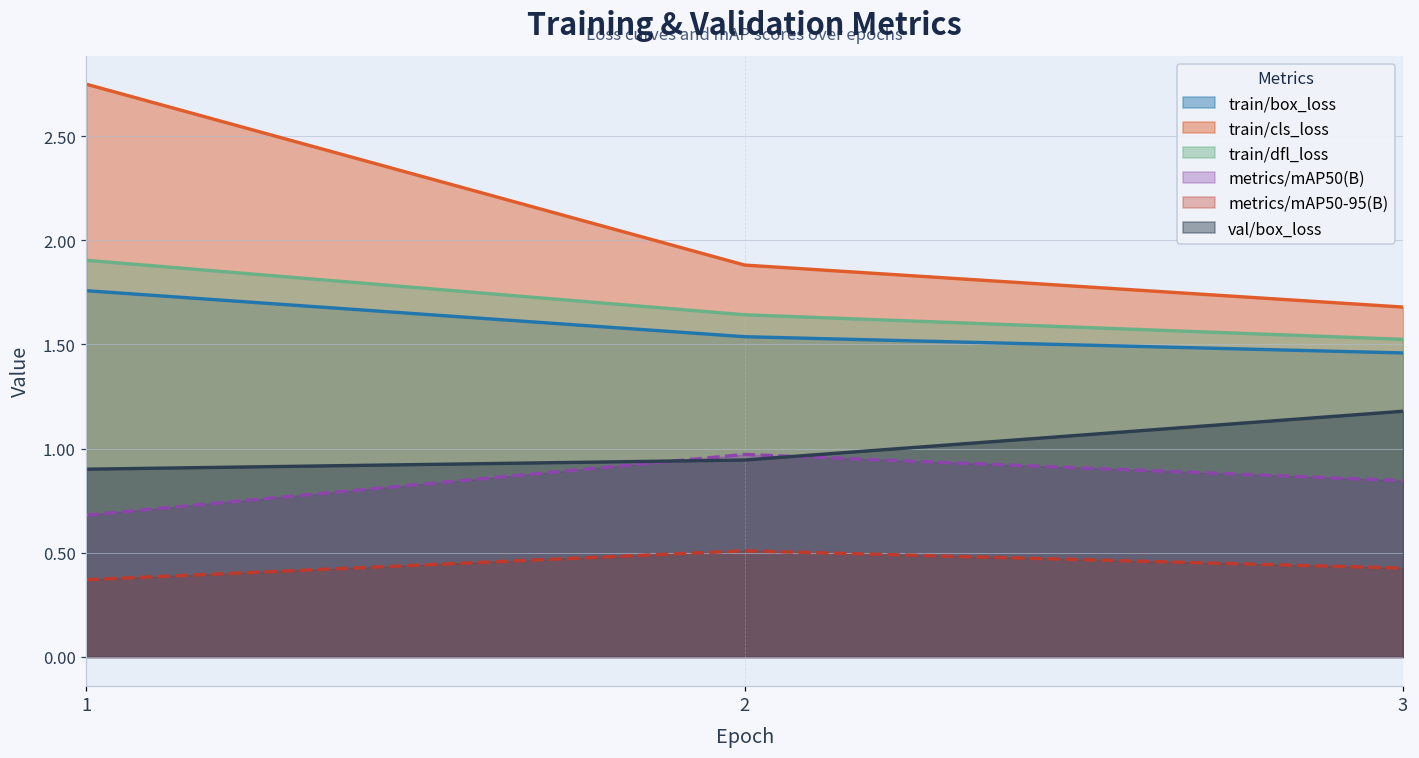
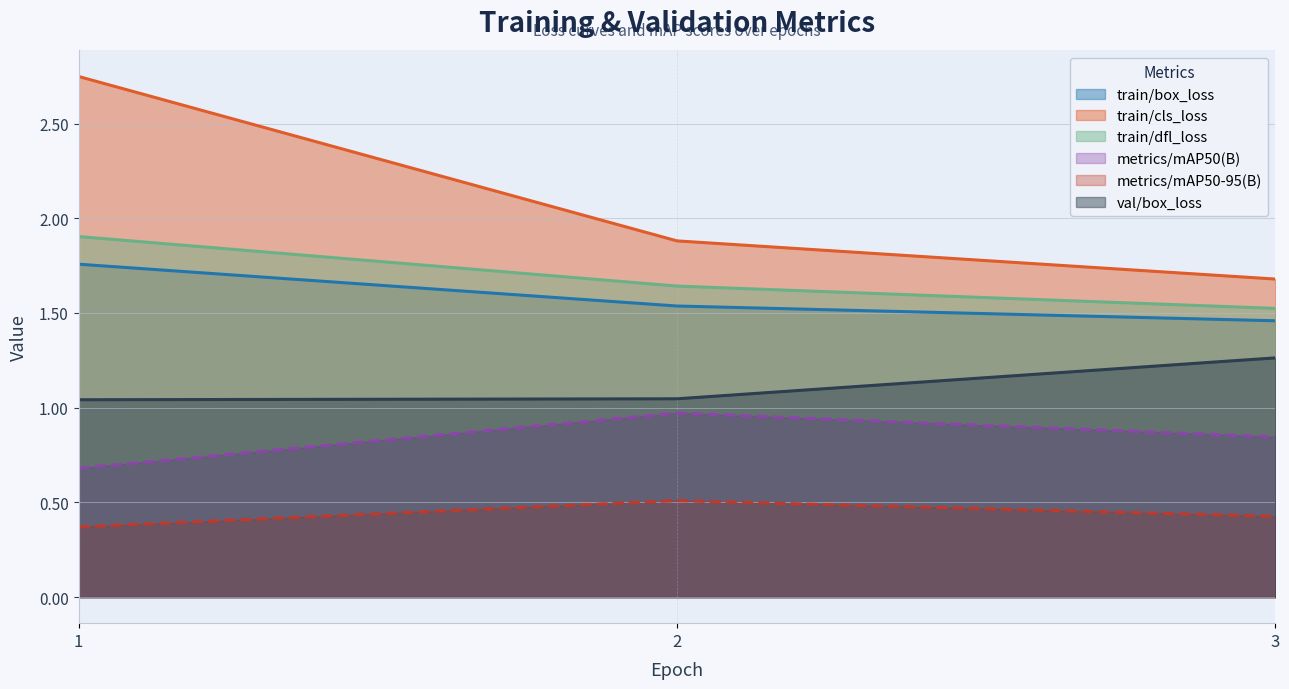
val/box_loss, 1: 0.90 -> 1.04
val/box_loss, 2: 0.95 -> 1.05
val/box_loss, 3: 1.18 -> 1.26
